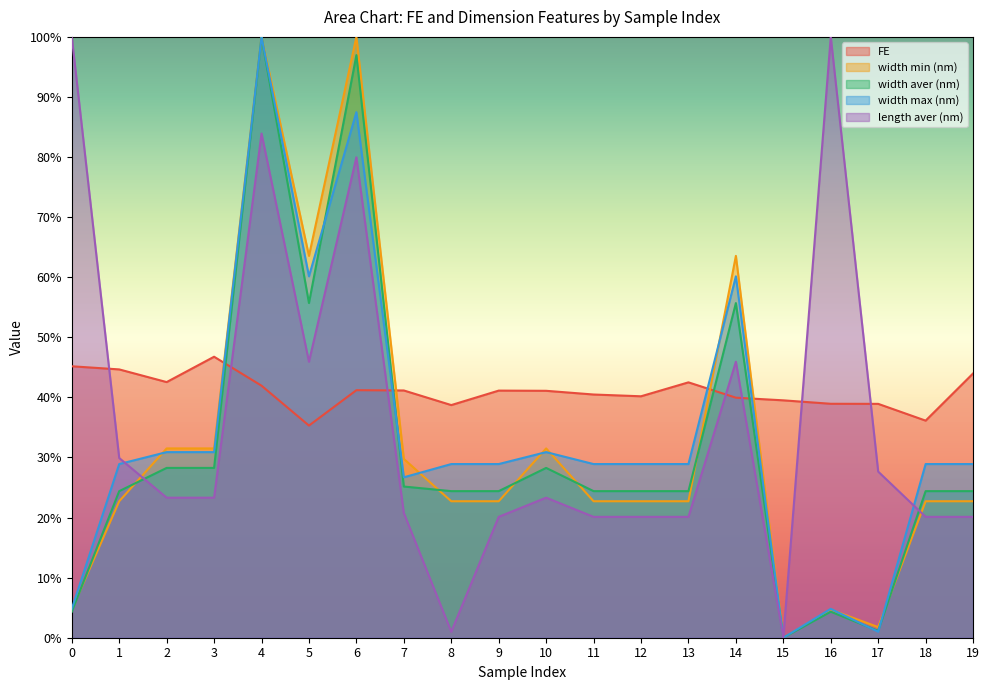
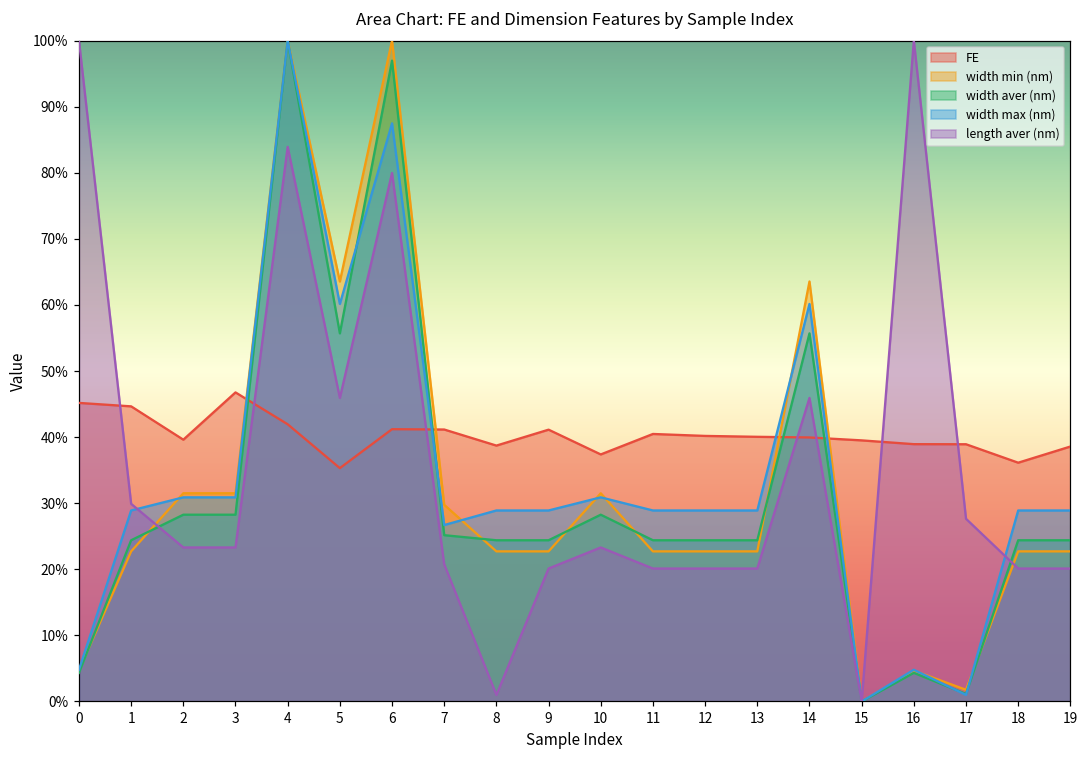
FE, 2: 43% -> 40%
FE, 10: 41% -> 37%
FE, 13: 43% -> 40%
FE, 19: 44% -> 39%
